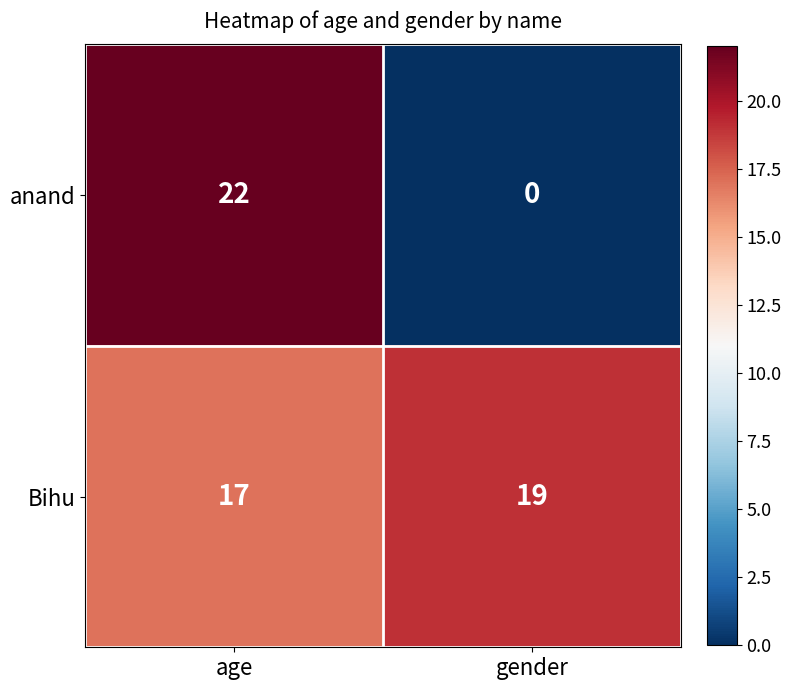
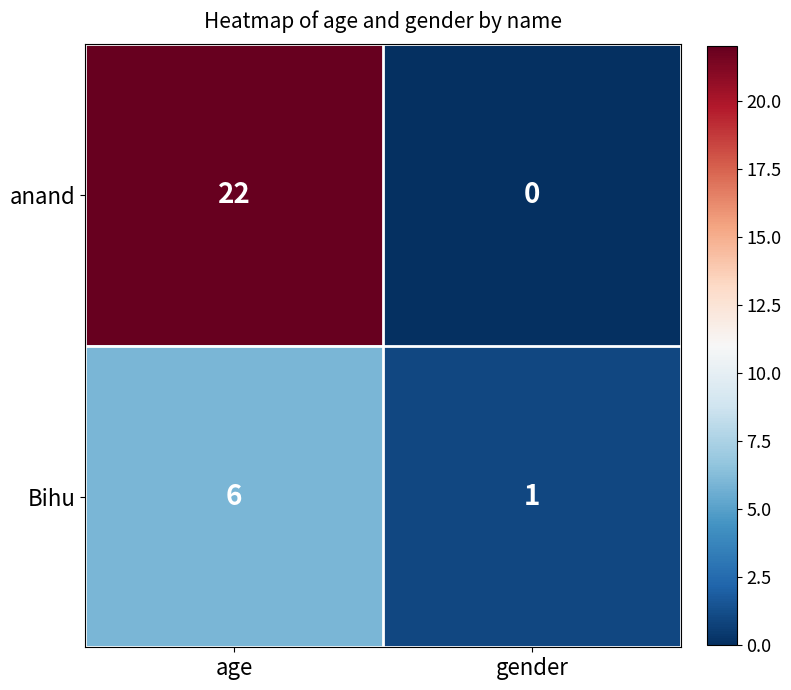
Bihu, age: 17 -> 6
Bihu, gender: 19 -> 1
